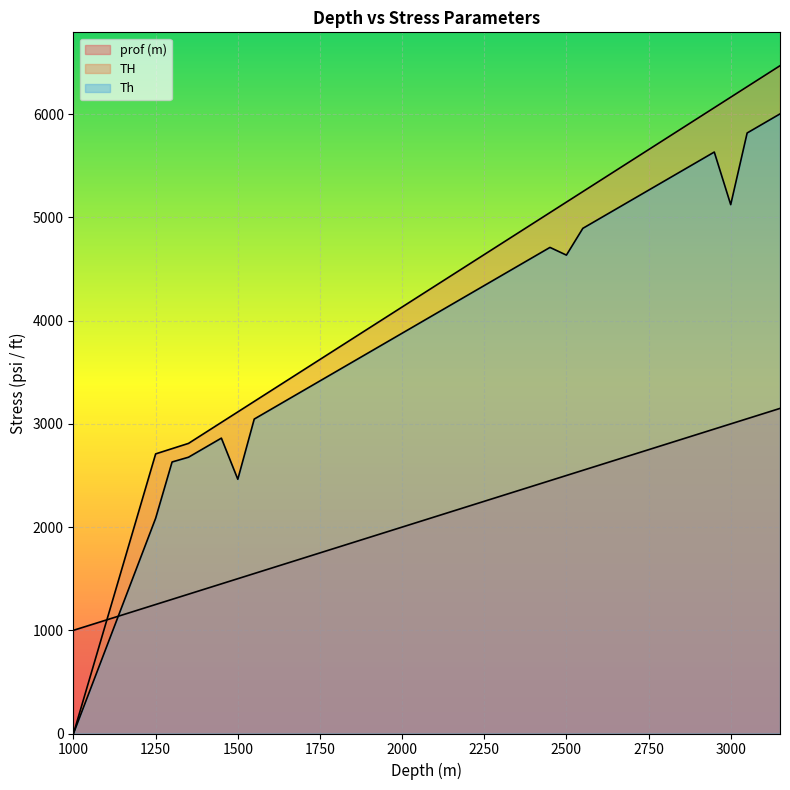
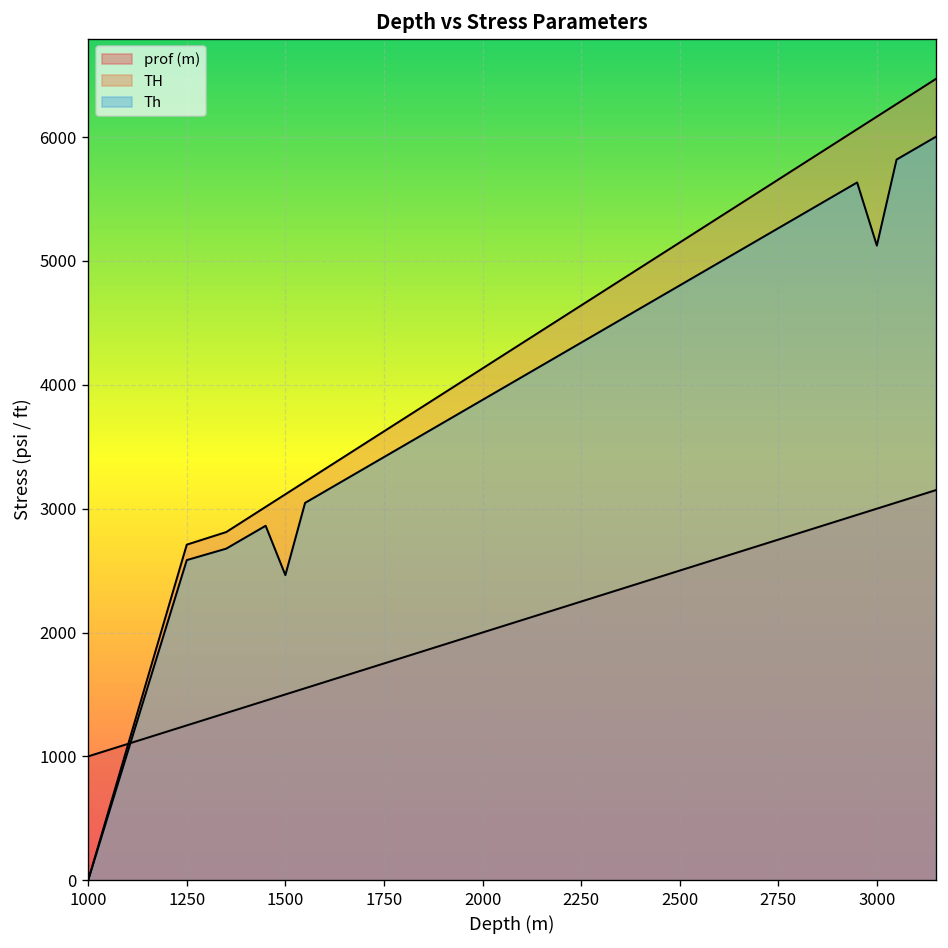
Th, 1250: 2090 -> 2580
Th, 2500: 4640 -> 4800
